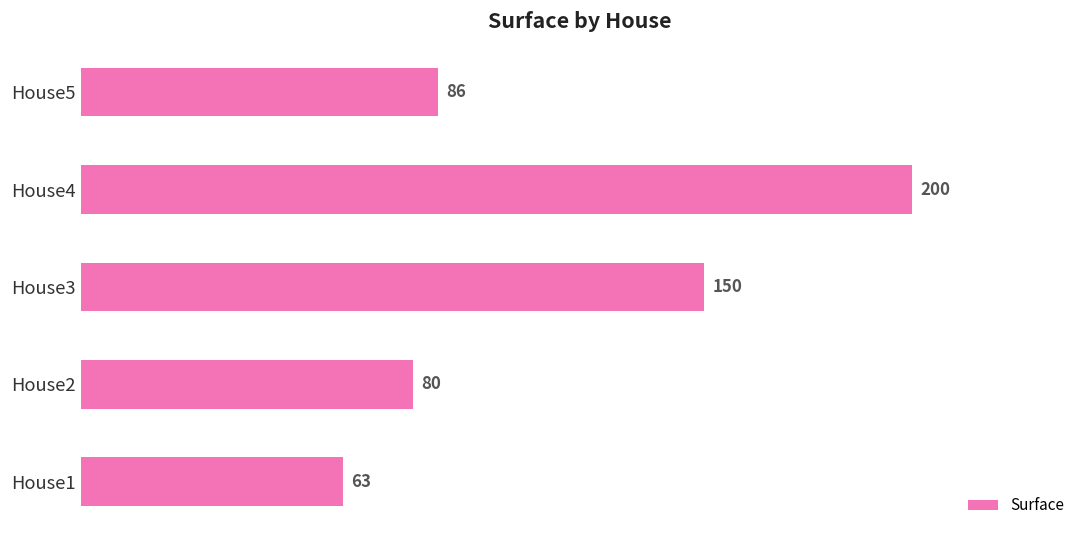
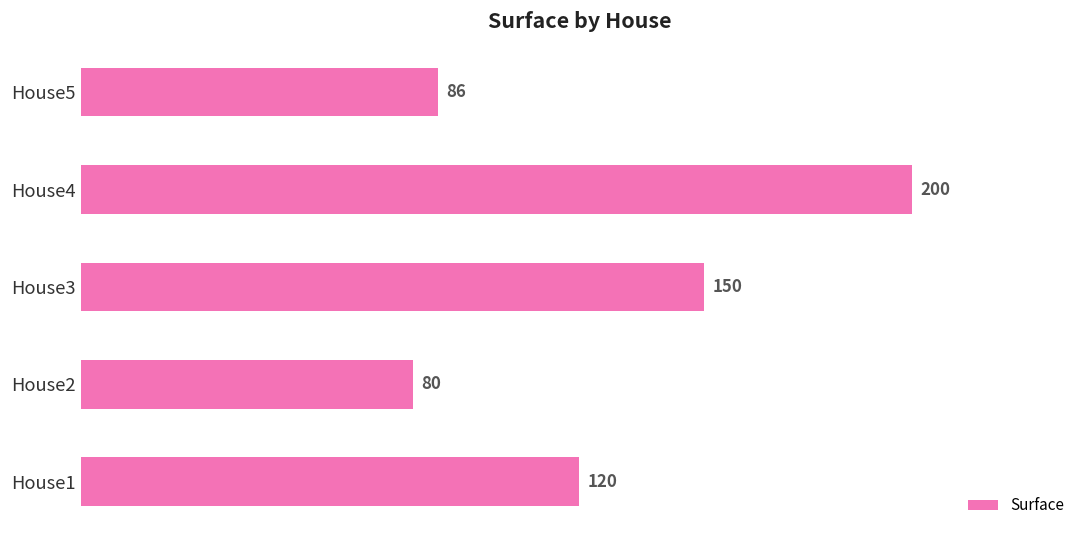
House1: 63 -> 120
